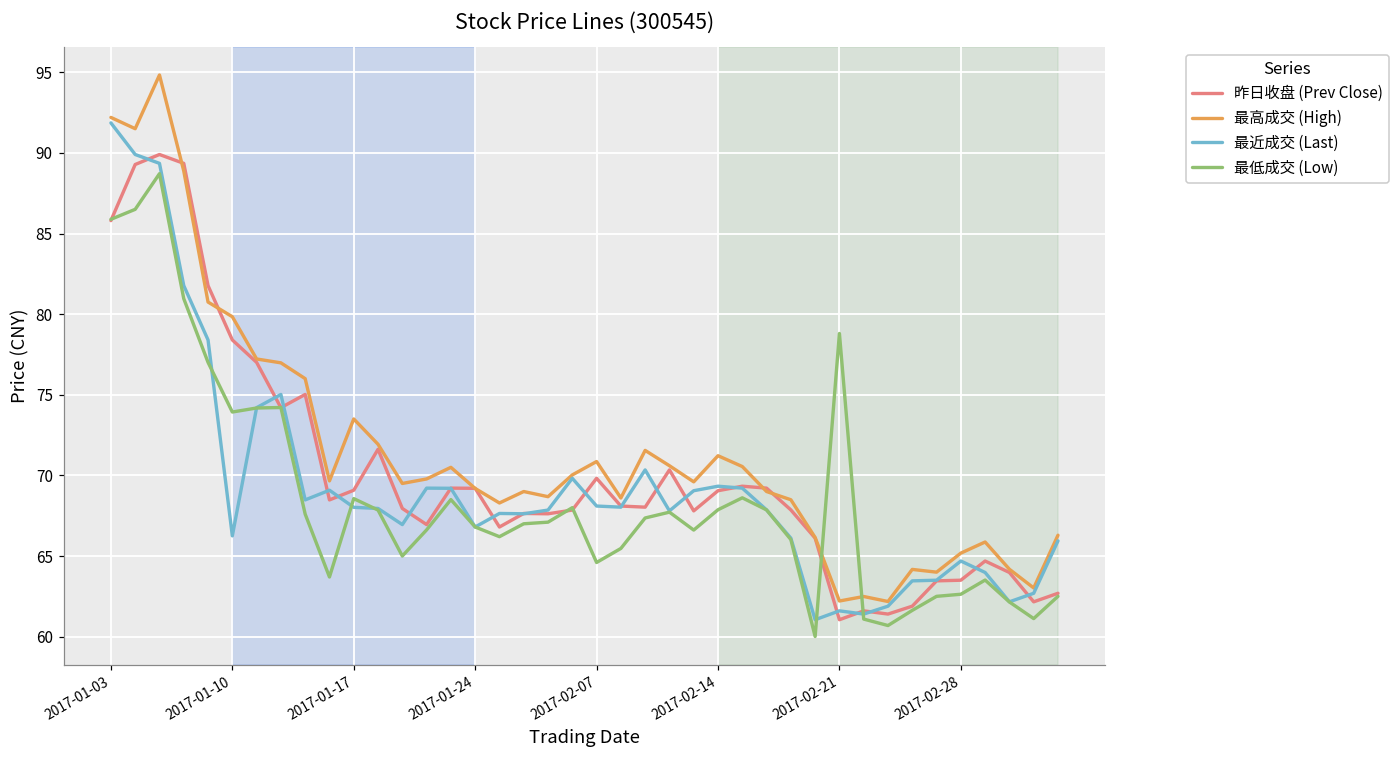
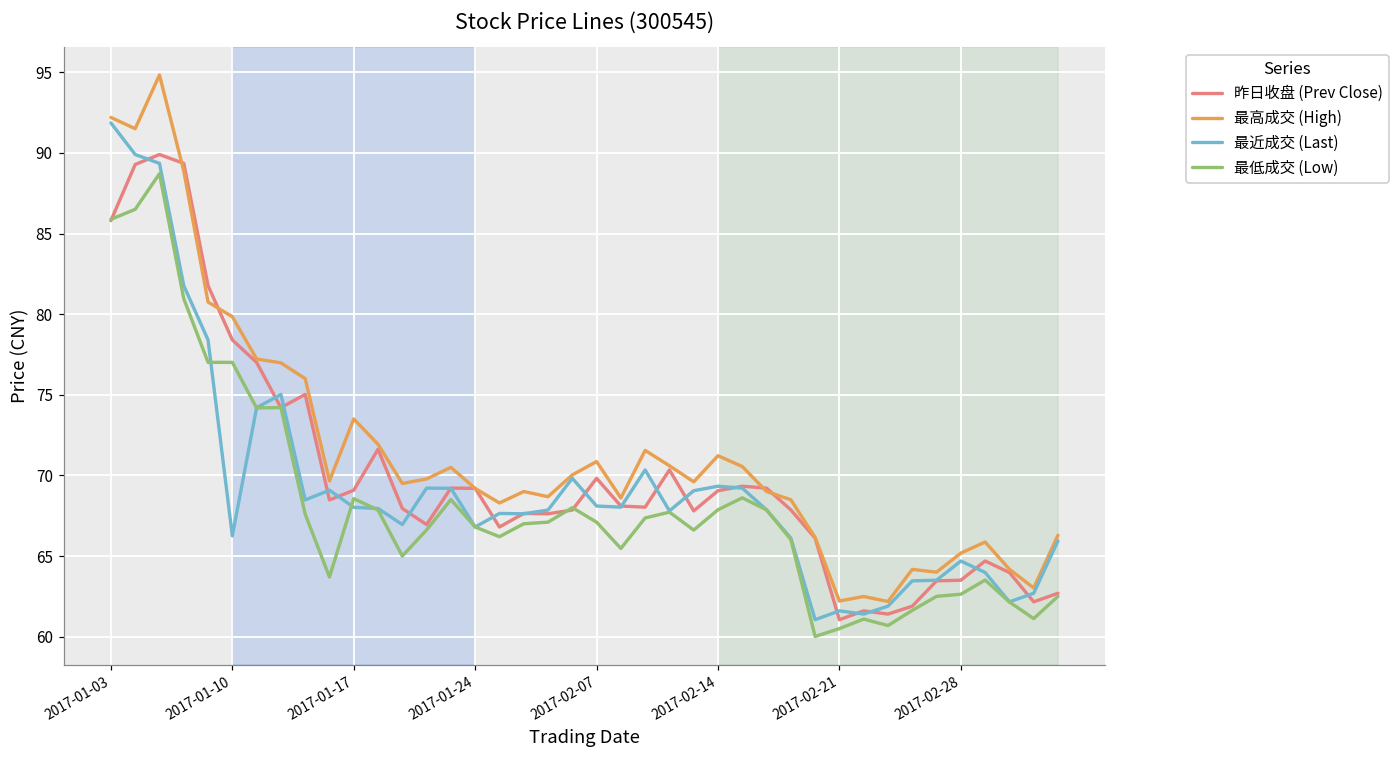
最低成交 (Low), 2017-01-10: 73.9 -> 77.0
最低成交 (Low), 2017-02-07: 64.6 -> 67.1
最低成交 (Low), 2017-02-21: 78.8 -> 60.5
